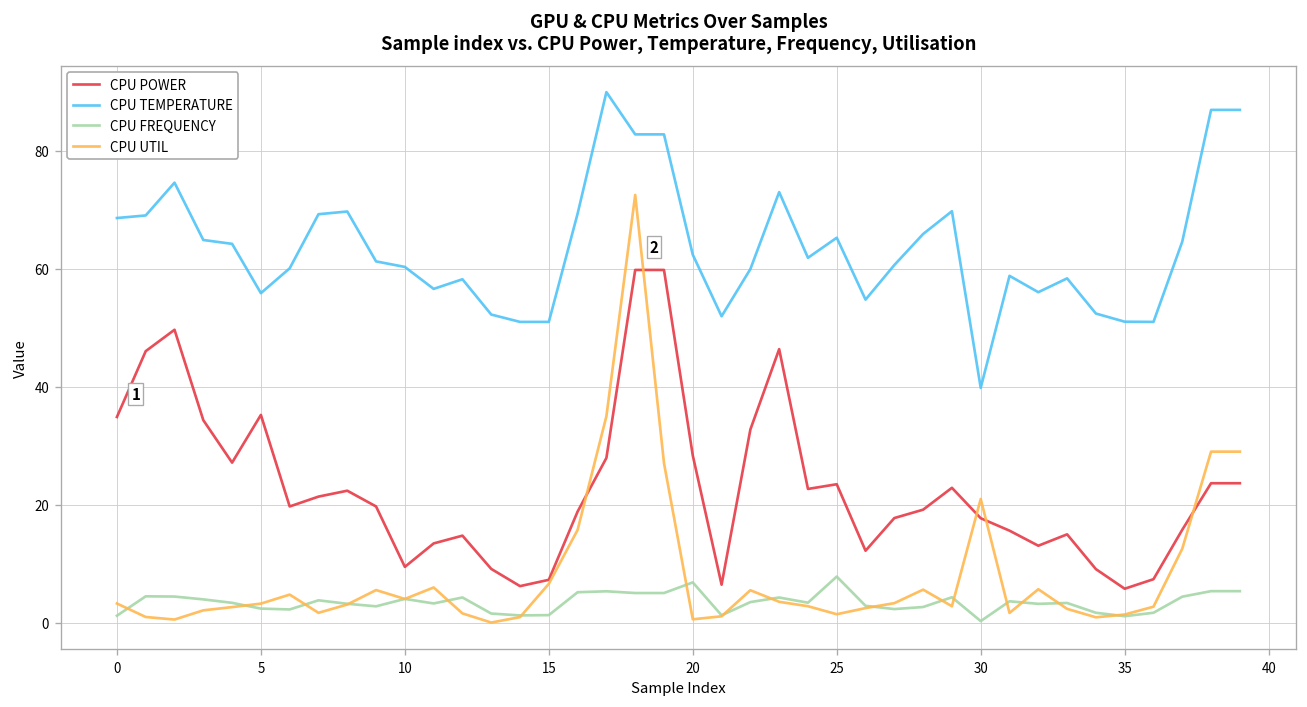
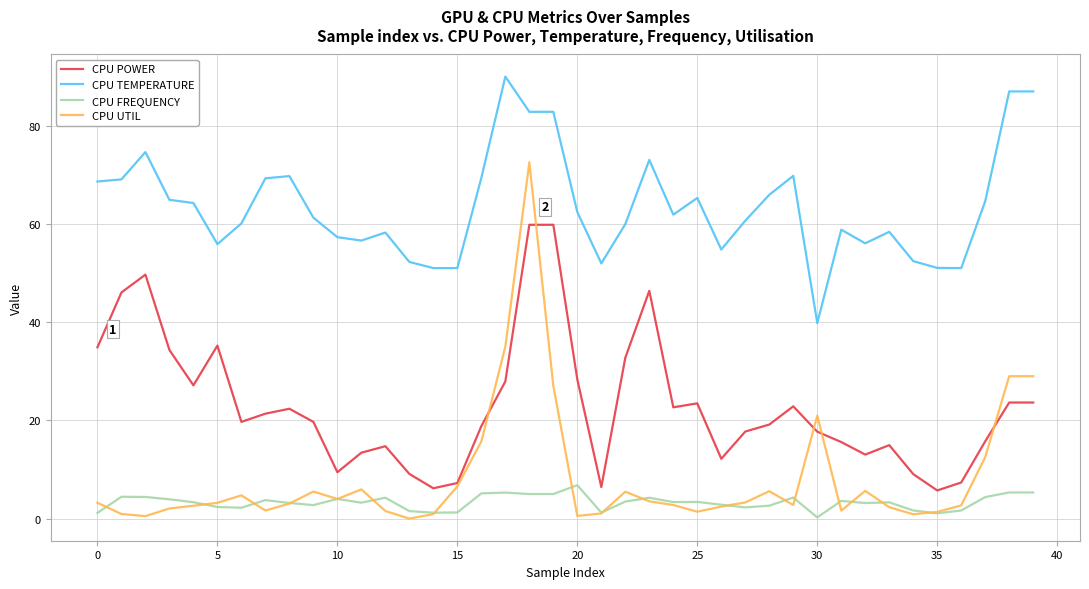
CPU TEMPERATURE, 10: 60 -> 57
CPU FREQUENCY, 25: 8 -> 3
